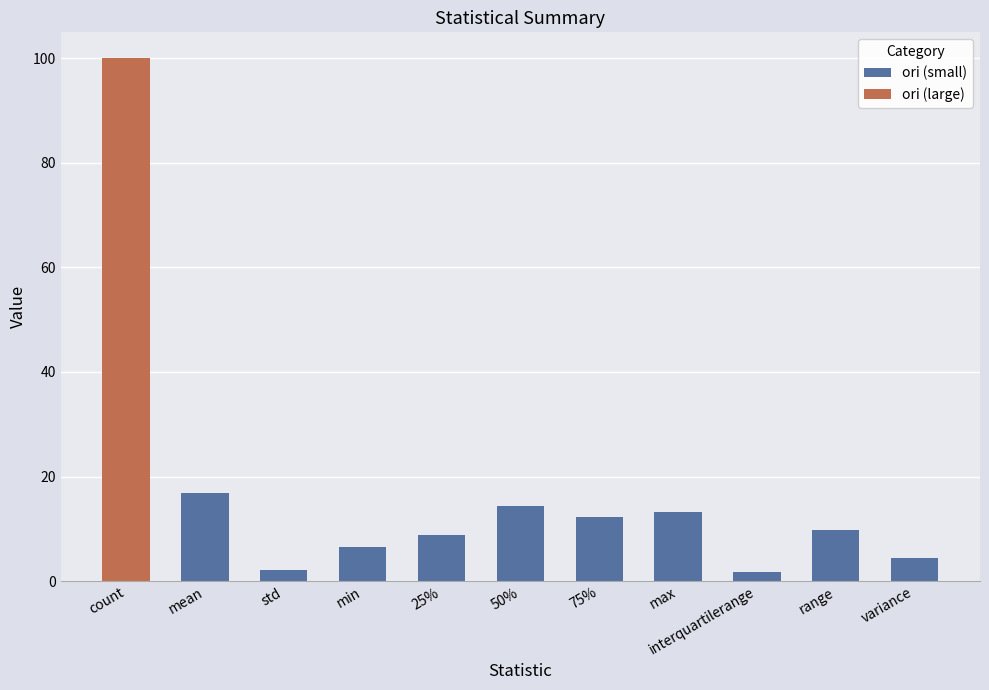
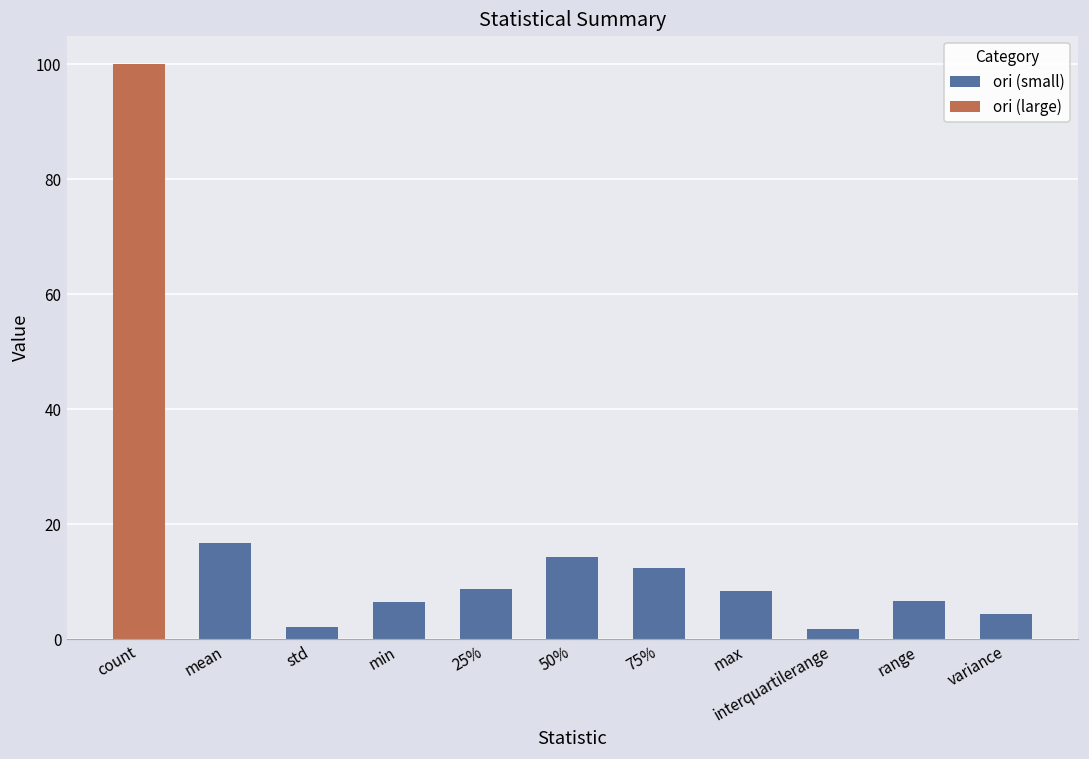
ori (small), max: 13 -> 8
ori (small), range: 10 -> 7
